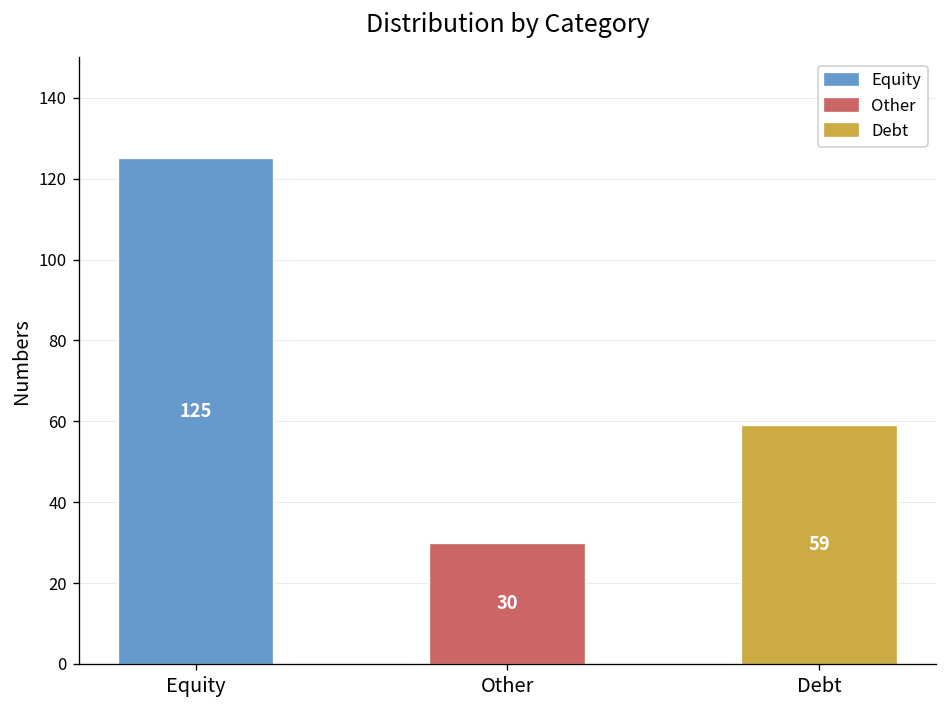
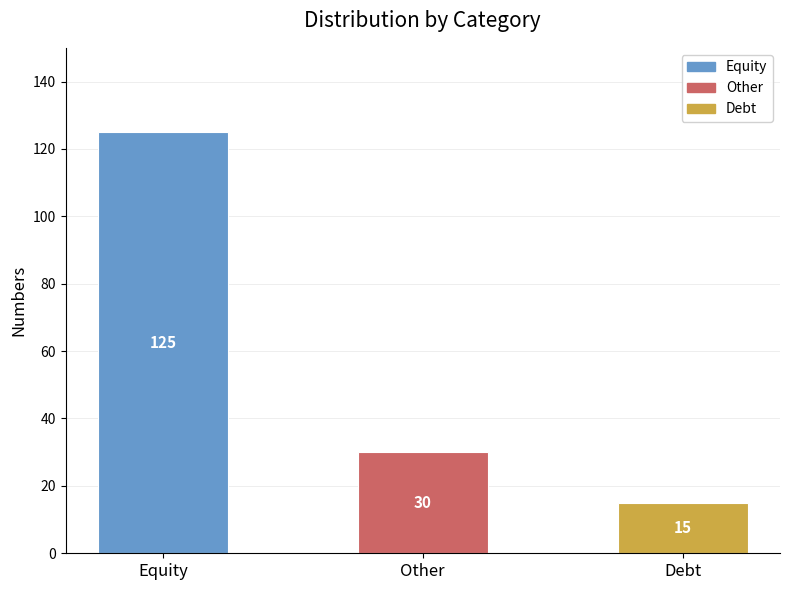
Debt: 59 -> 15
